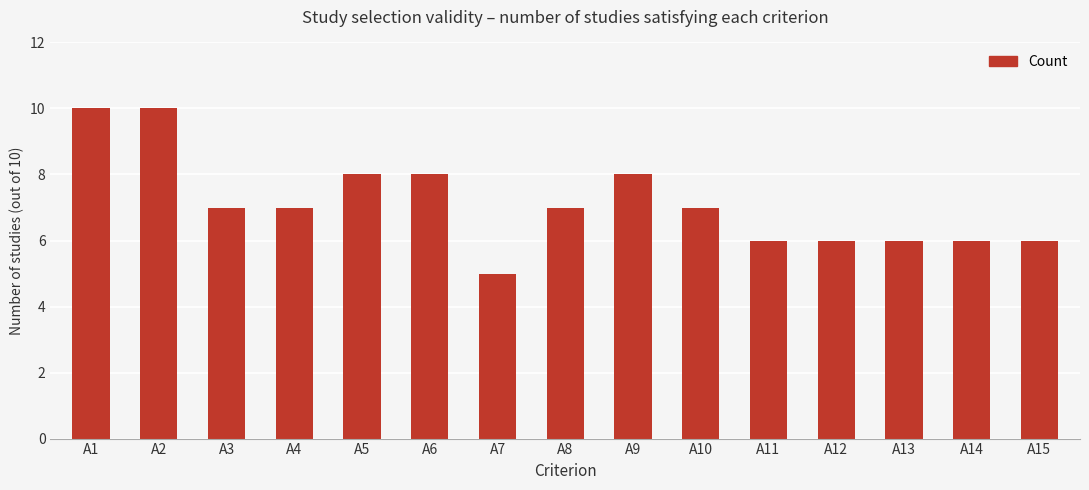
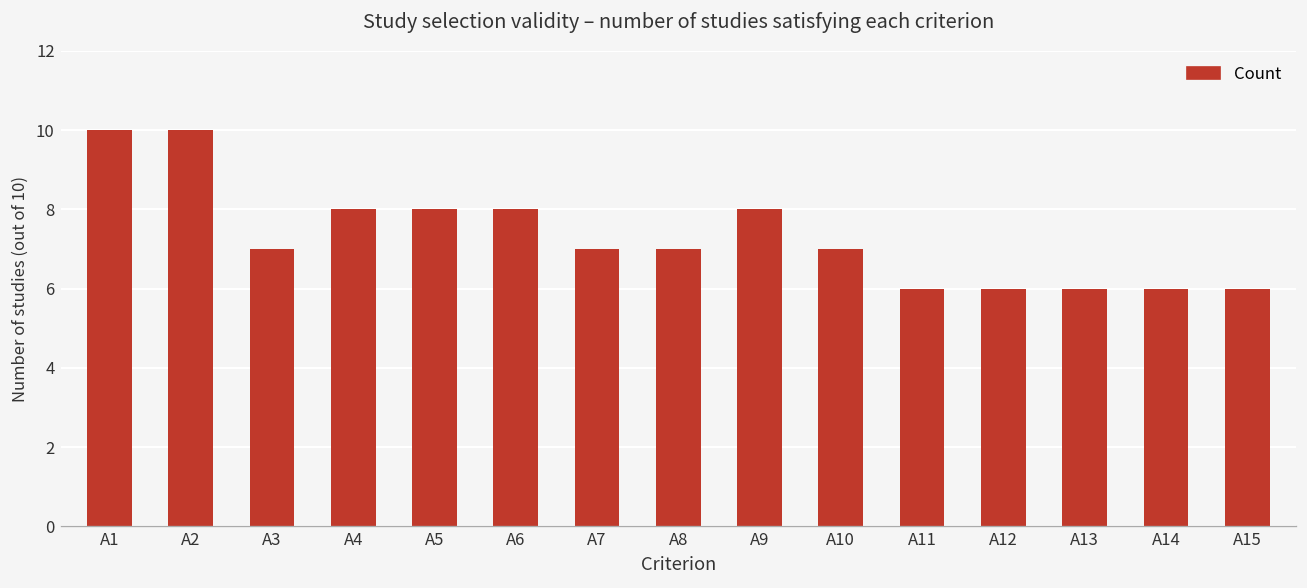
A4: 7 -> 8
A7: 5 -> 7
